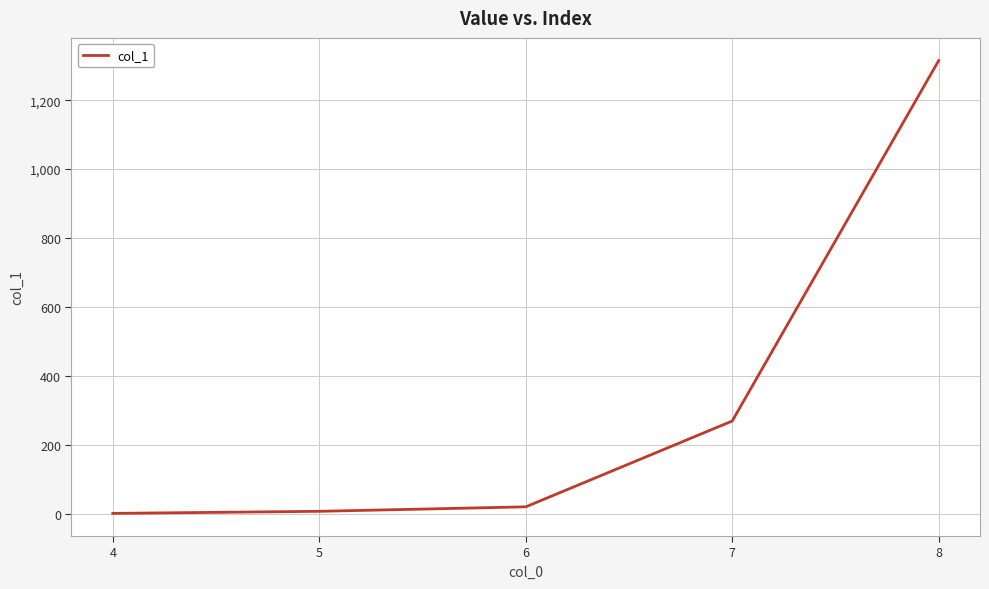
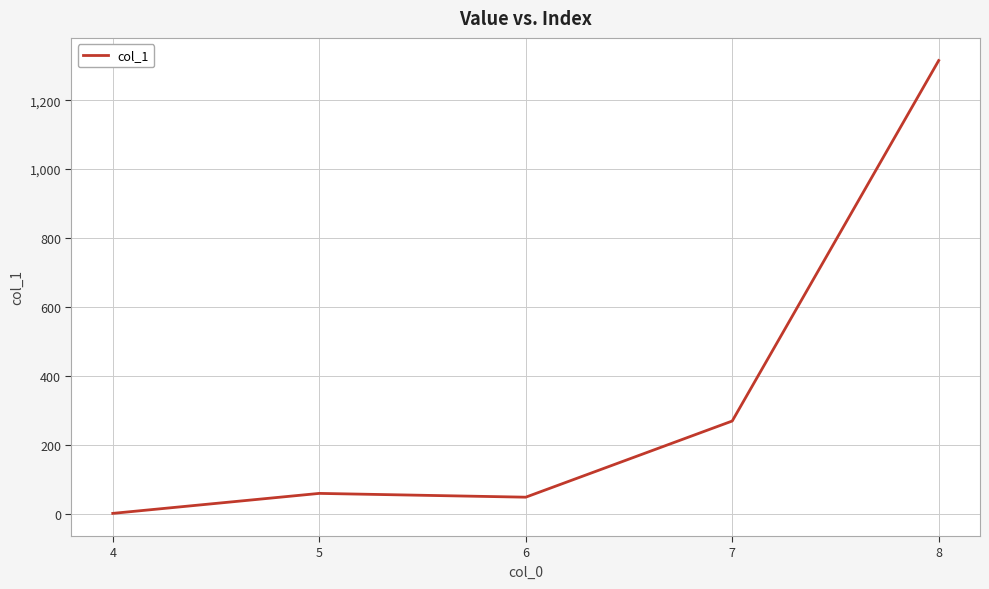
5: 10 -> 60
6: 20 -> 50
